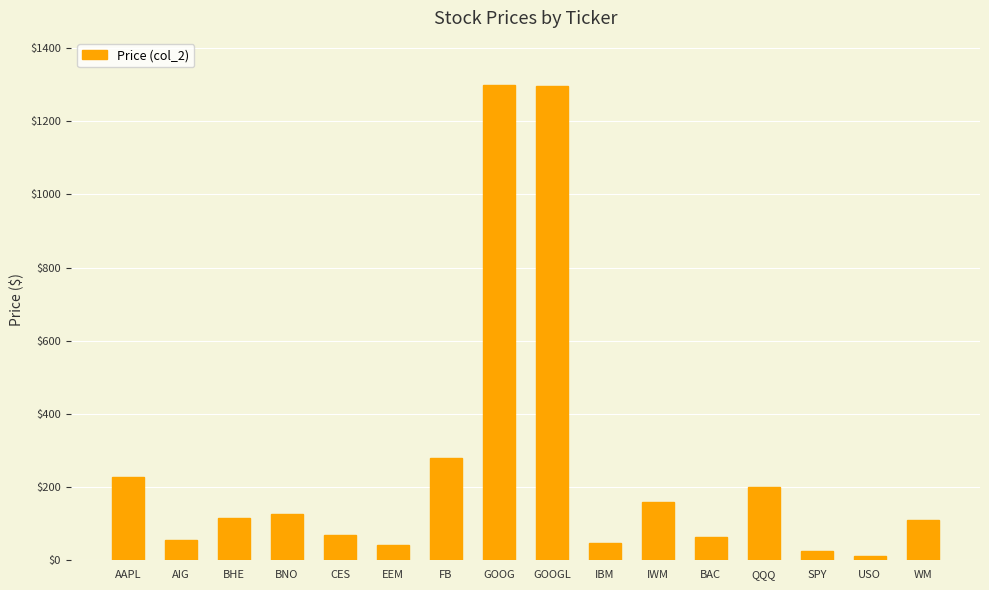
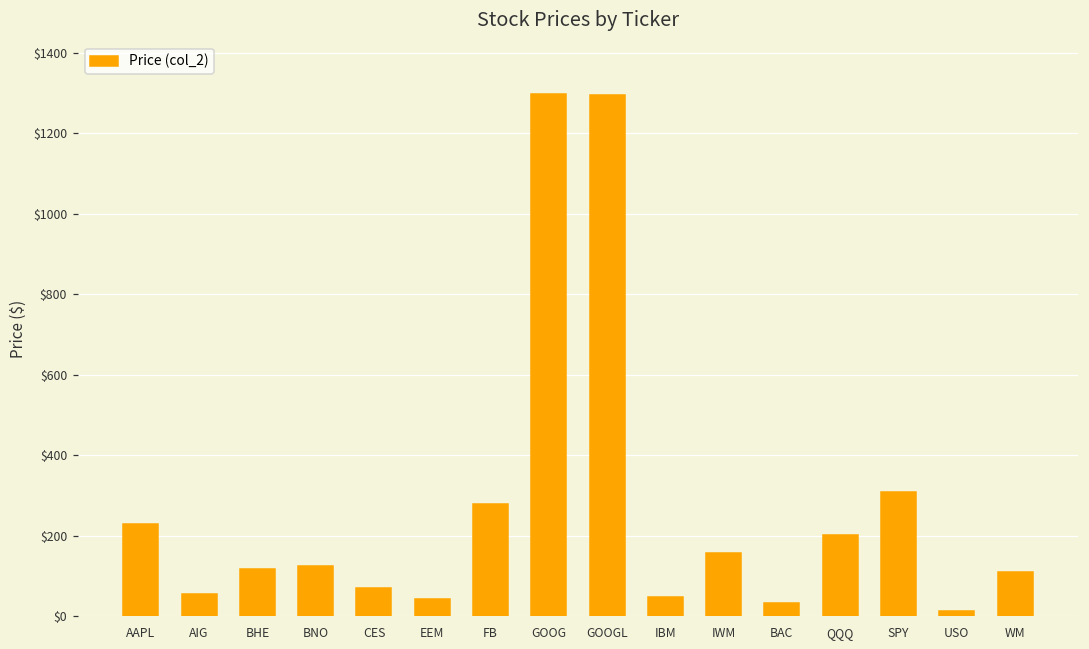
BAC: $60 -> $30
SPY: $30 -> $310
